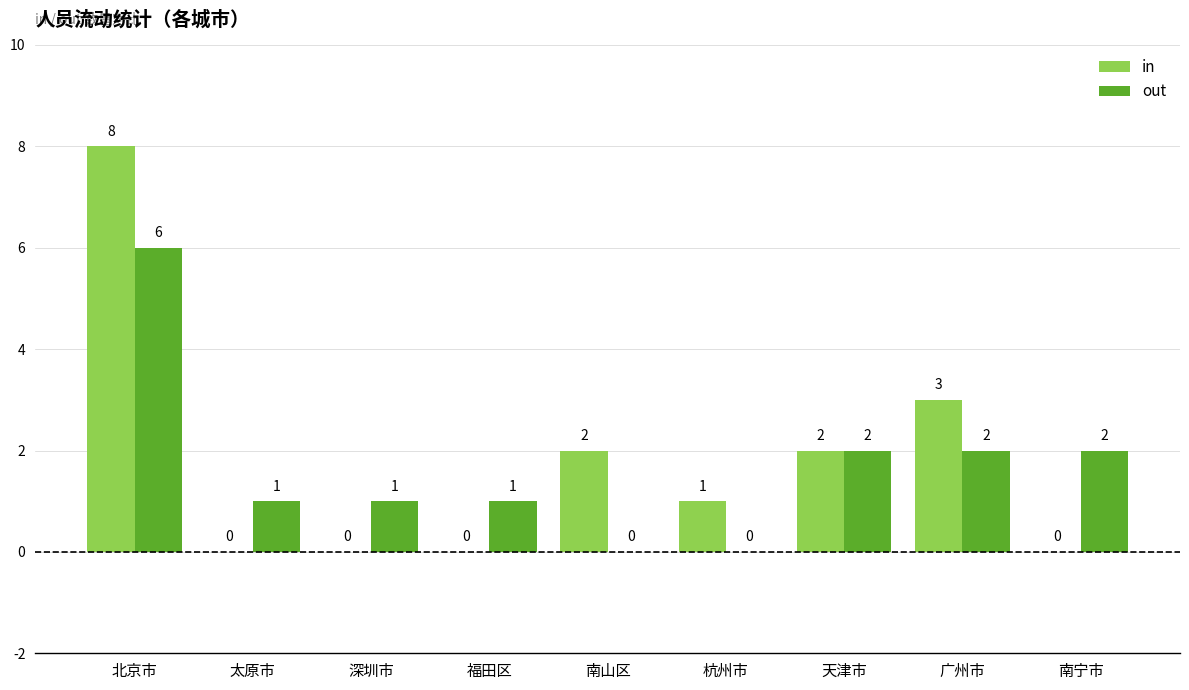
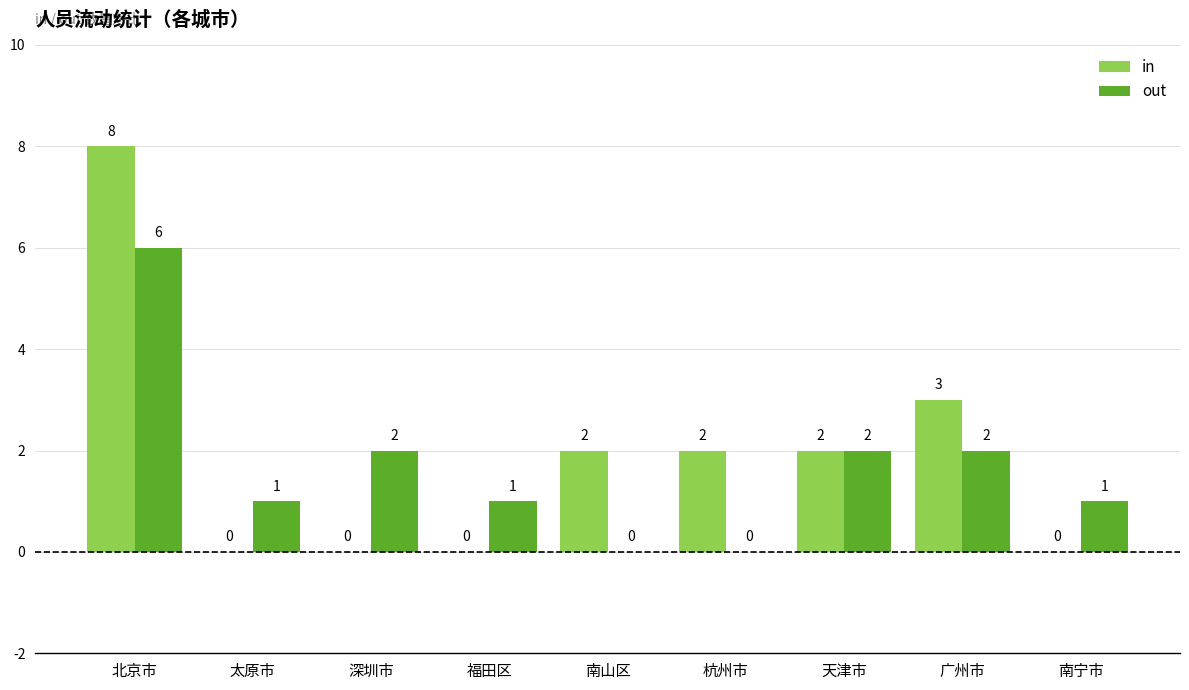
out, 深圳市: 1 -> 2
in, 杭州市: 1 -> 2
out, 南宁市: 2 -> 1
